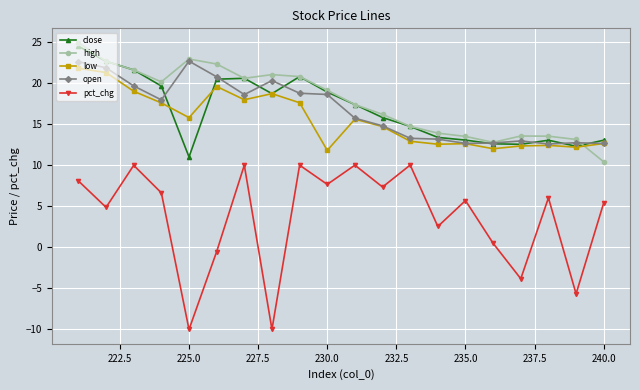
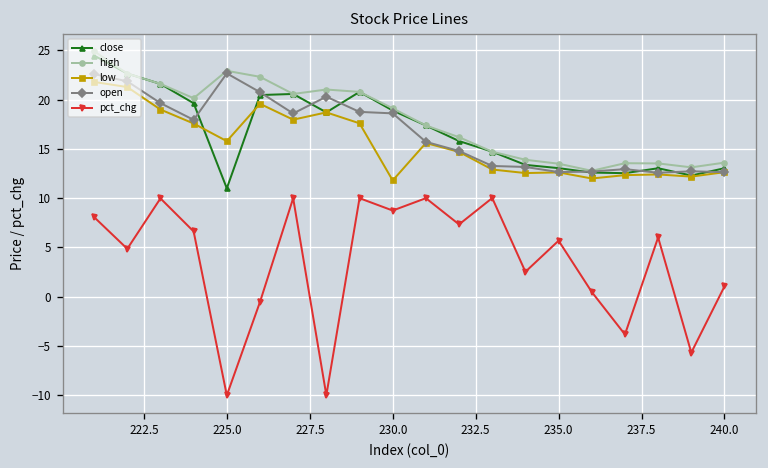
pct_chg, 230.0: 8 -> 9
high, 240.0: 10 -> 14
pct_chg, 240.0: 5 -> 1
